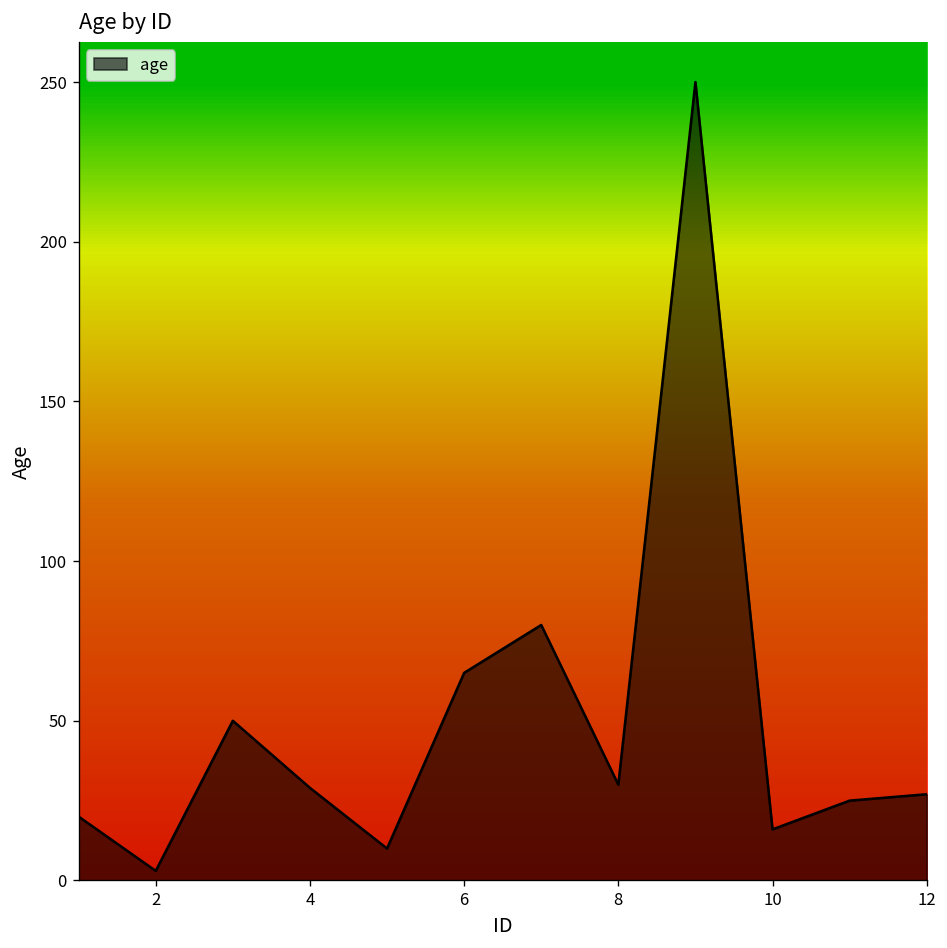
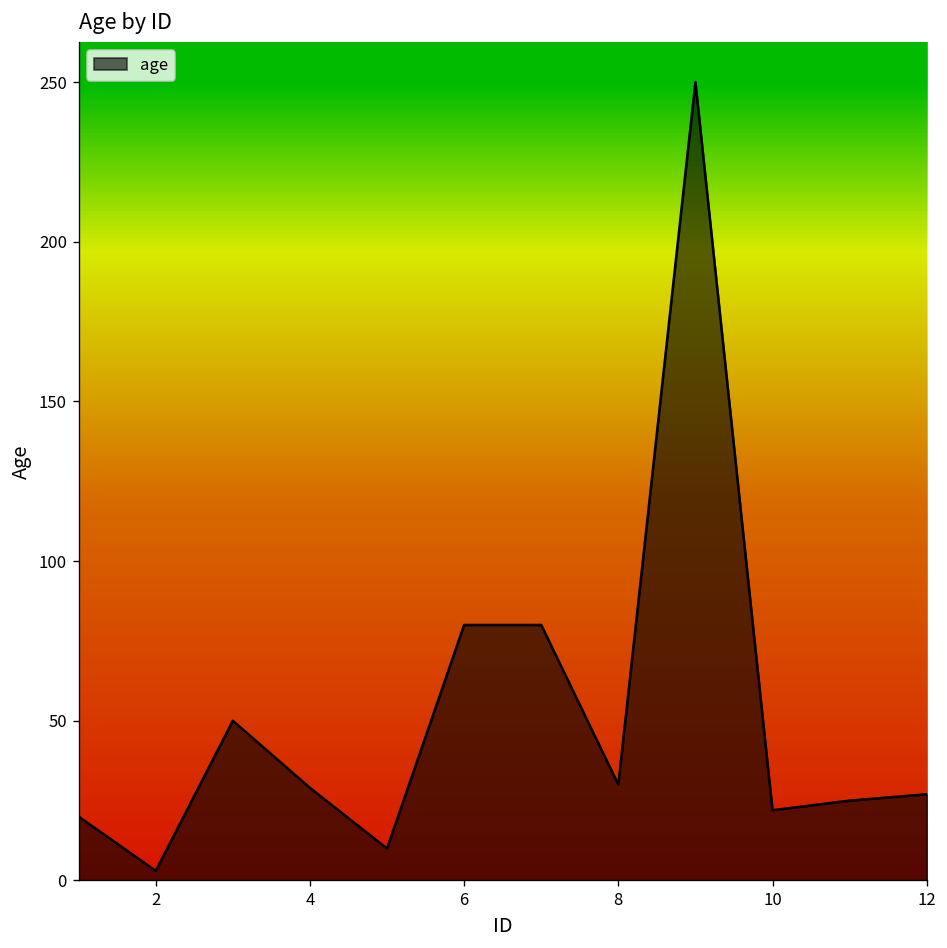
6: 65 -> 80
10: 16 -> 22
